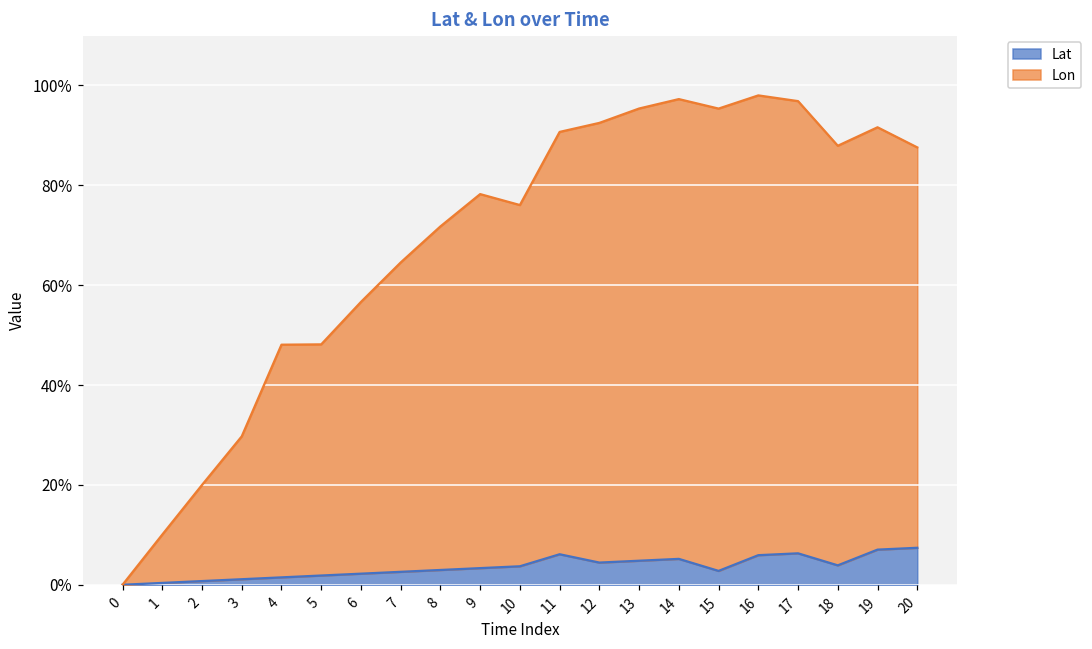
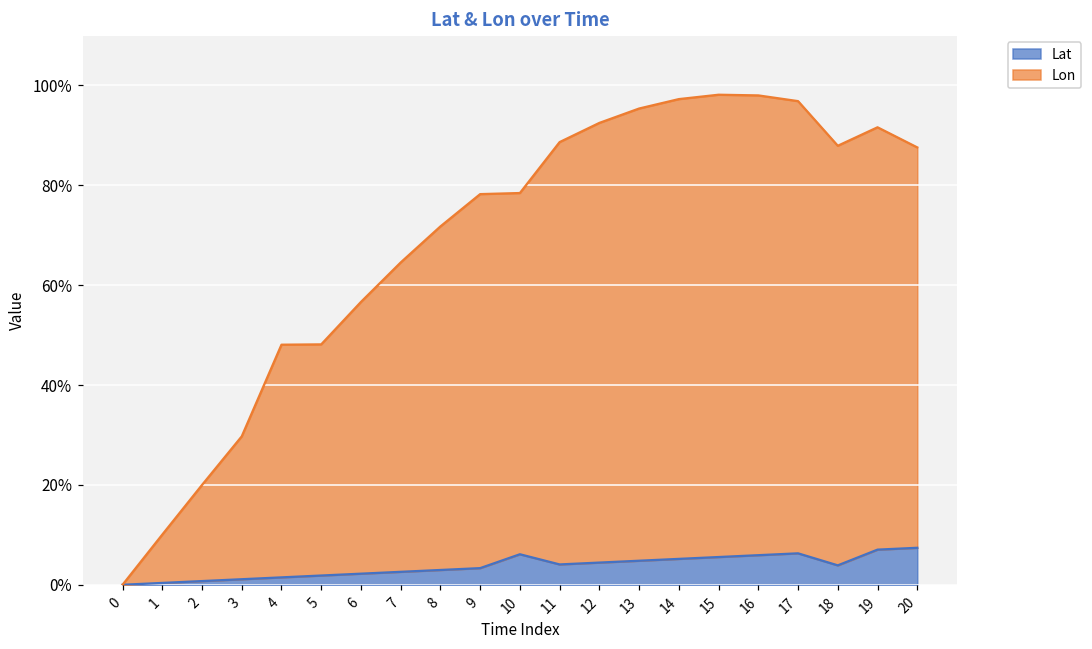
Lat, 10: 4% -> 6%
Lat, 11: 6% -> 4%
Lat, 15: 3% -> 6%
